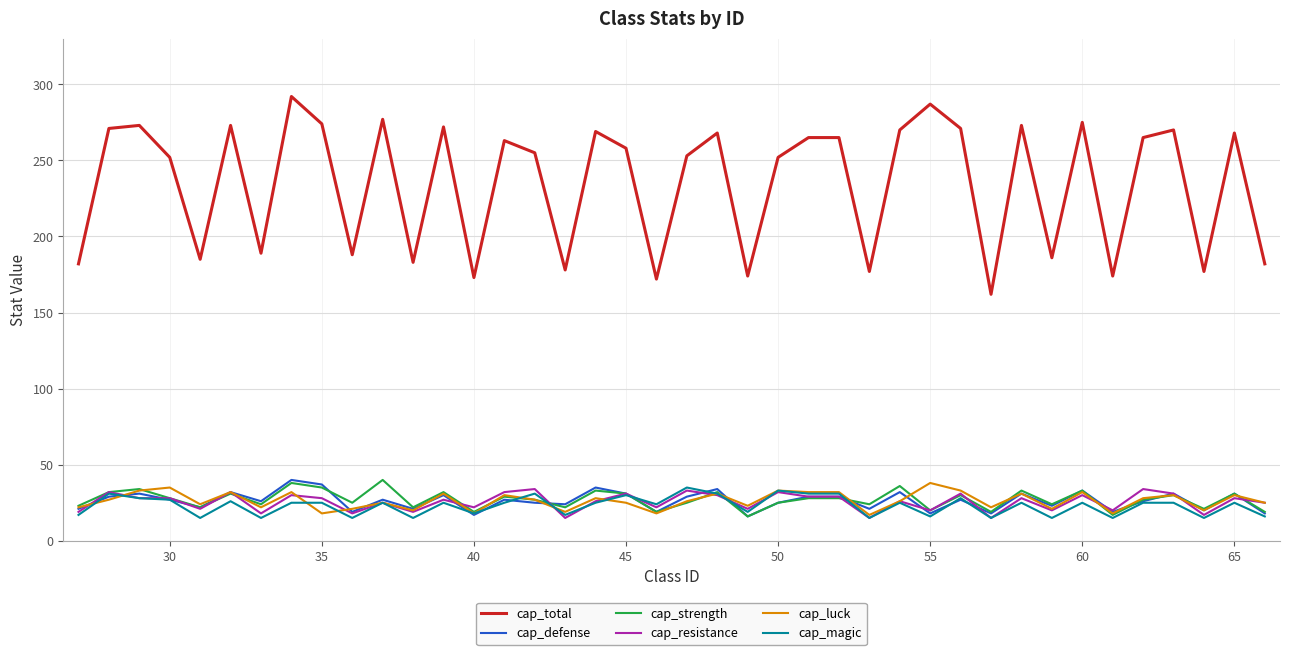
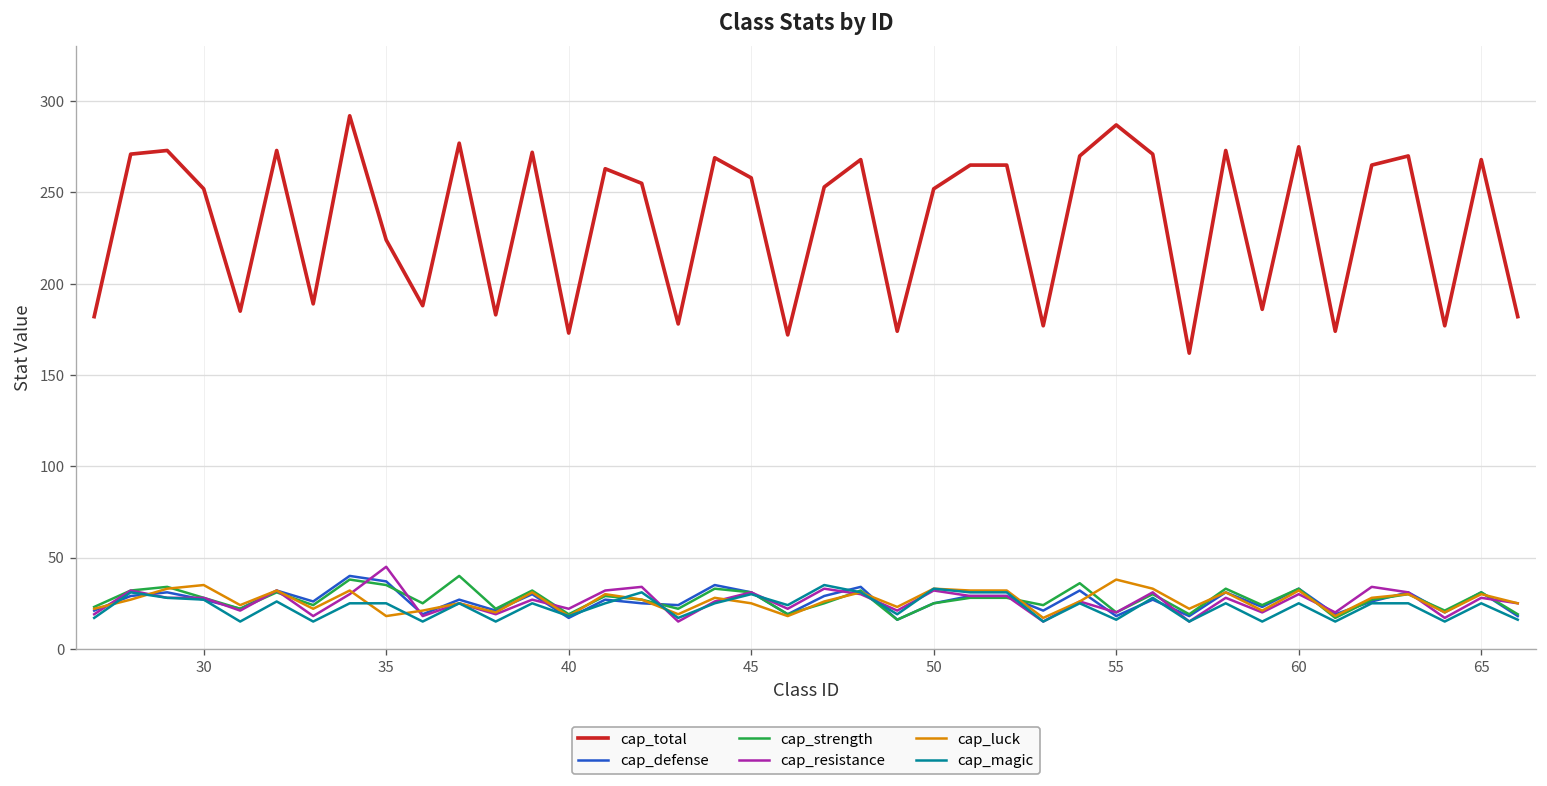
cap_total, 35: 274 -> 224
cap_resistance, 35: 28 -> 45
